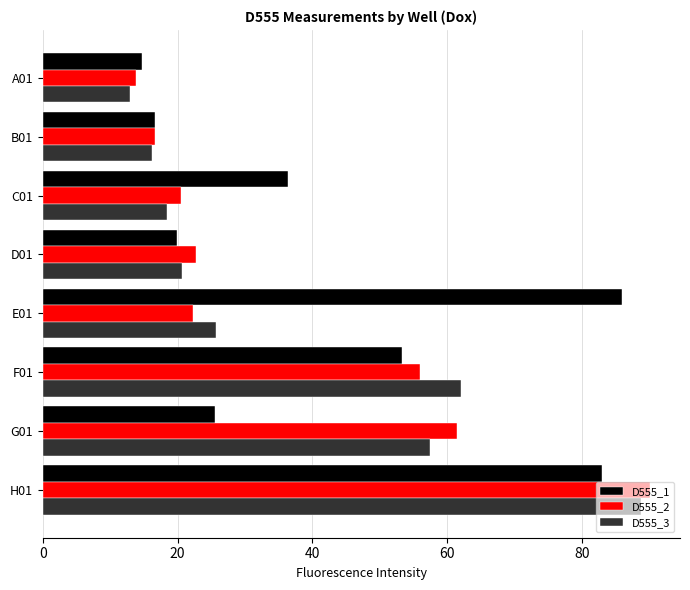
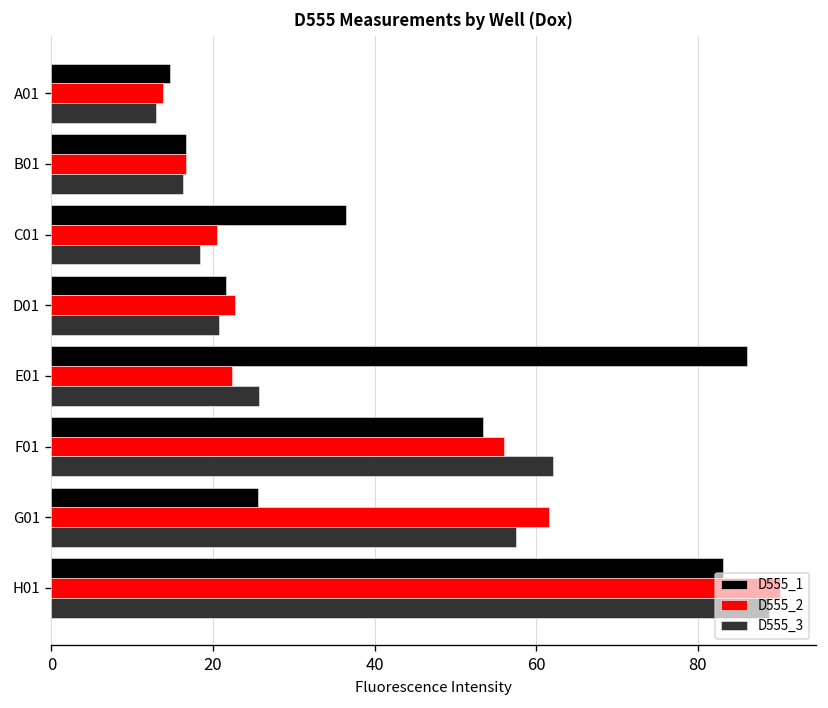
D555_1, D01: 20 -> 22
